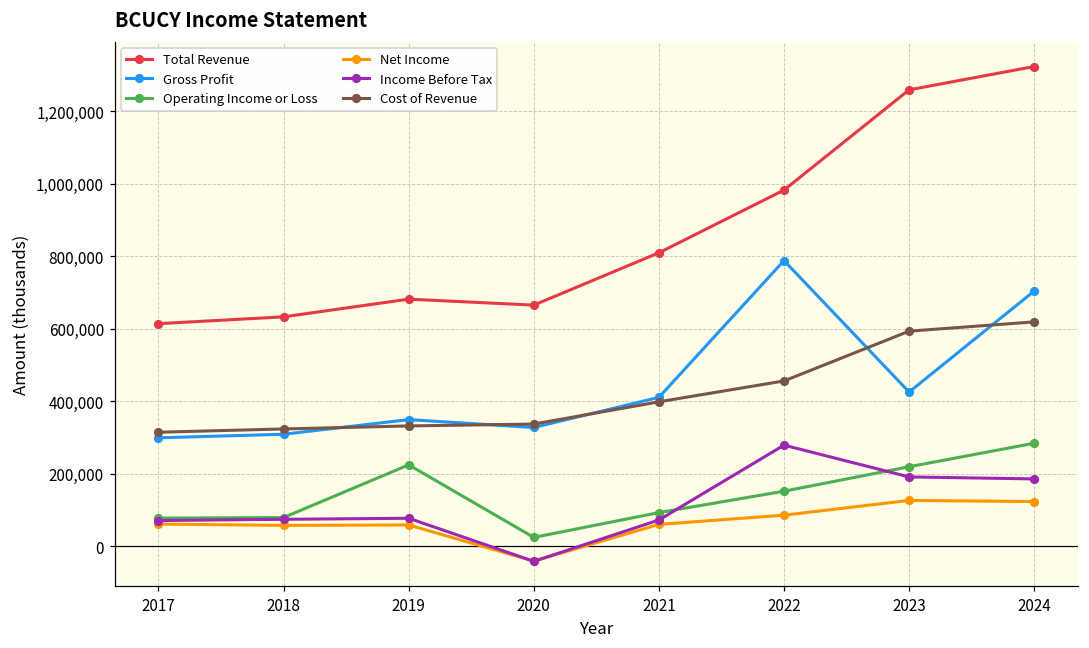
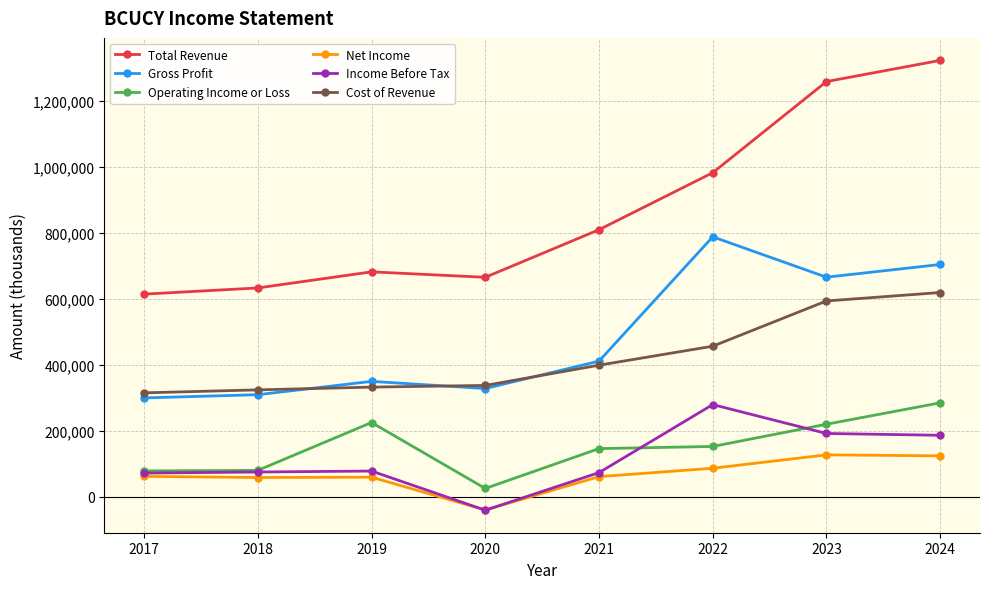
Operating Income or Loss, 2021: 90,000 -> 150,000
Gross Profit, 2023: 430,000 -> 670,000
